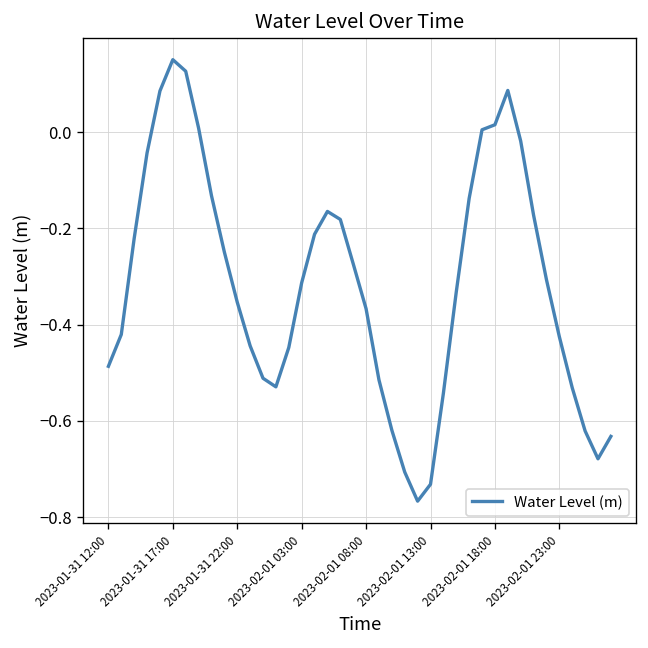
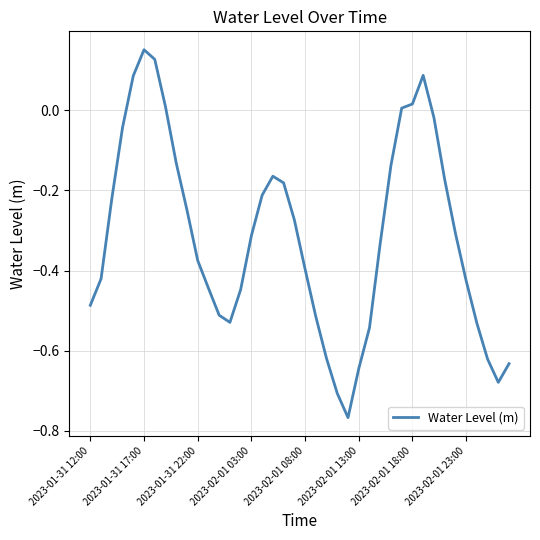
2023-01-31 22:00: -0.35 -> -0.37
2023-02-01 08:00: -0.37 -> -0.40
2023-02-01 13:00: -0.73 -> -0.64
